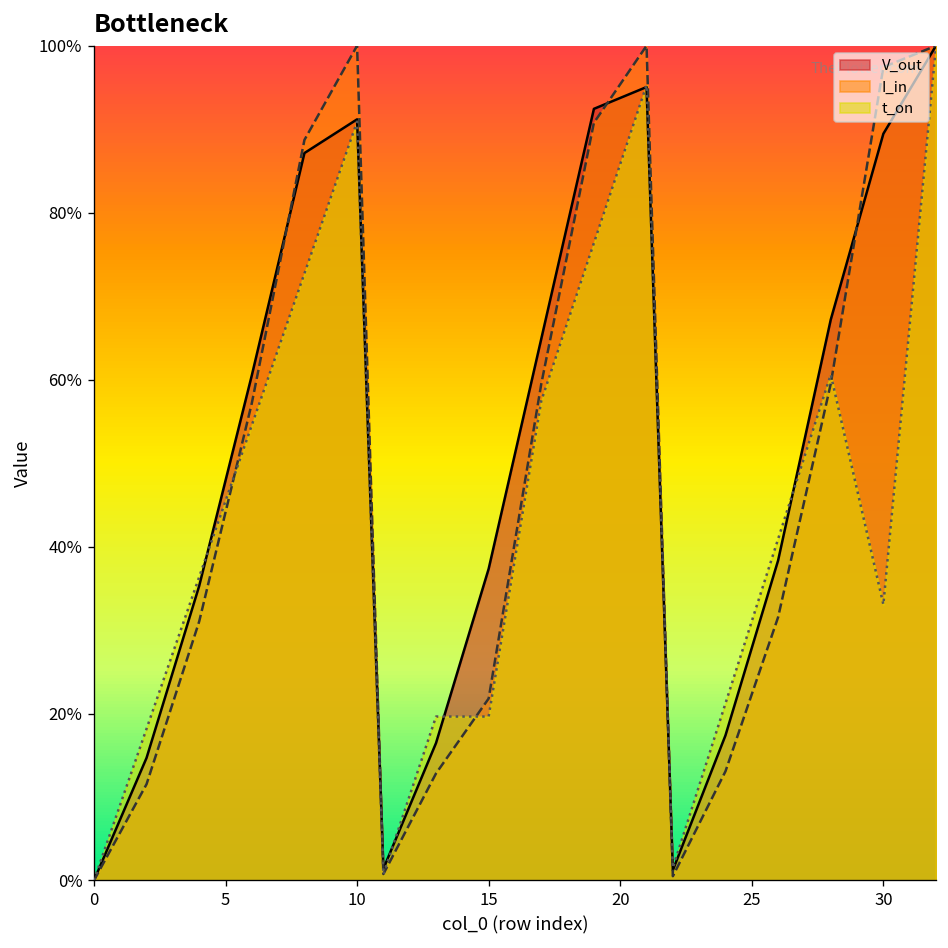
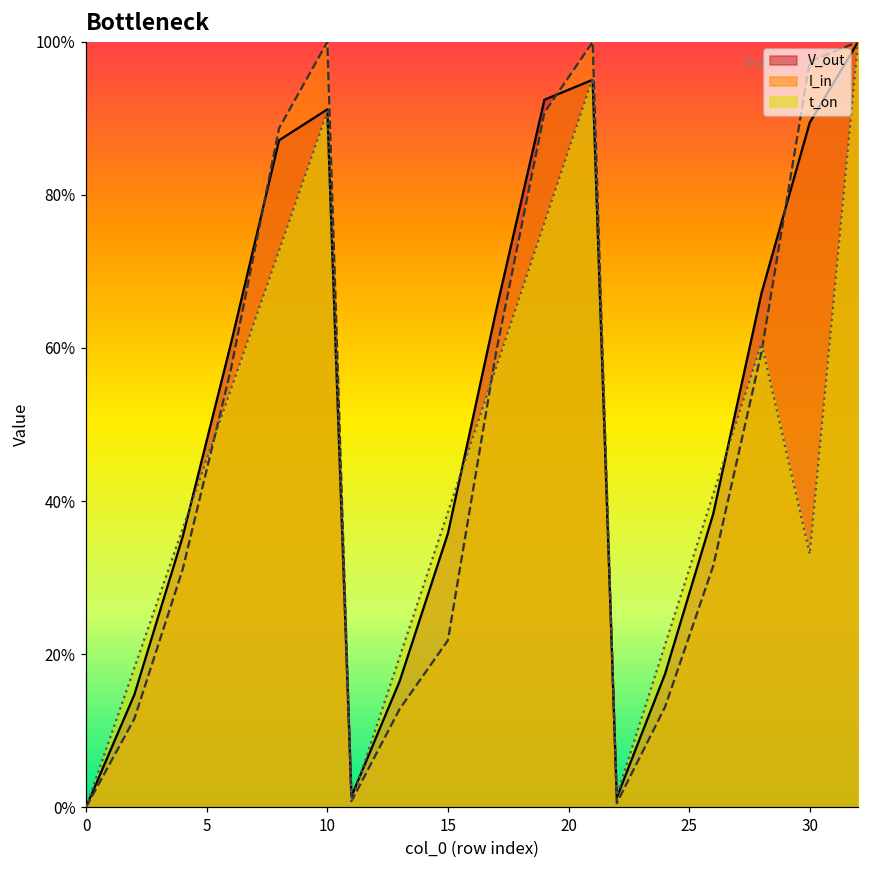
V_out, 15: 37% -> 36%
t_on, 15: 20% -> 39%
